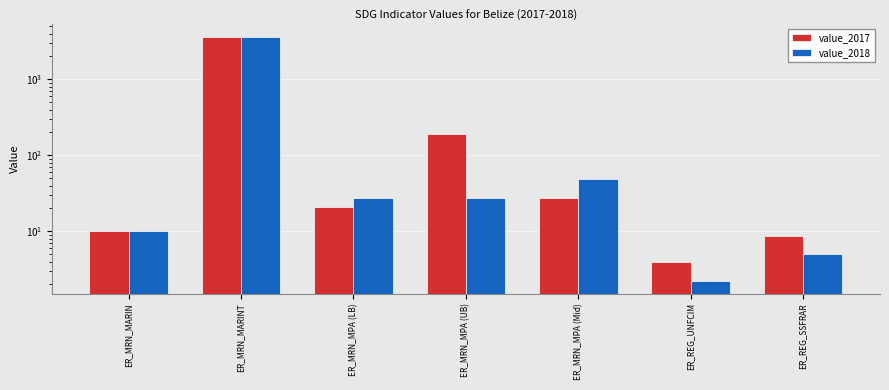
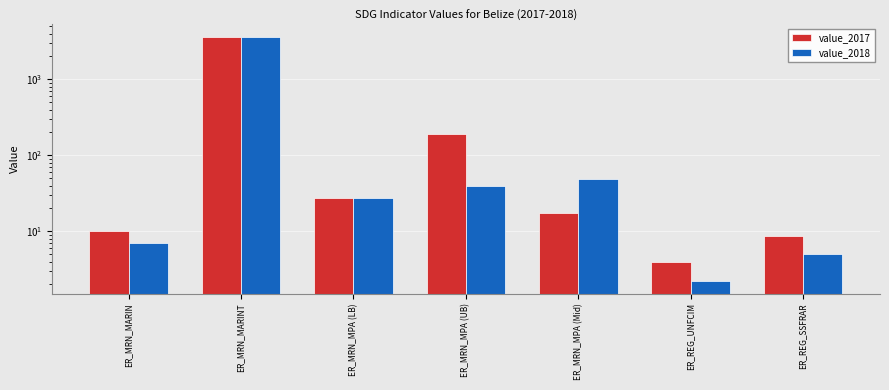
value_2018, ER_MRN_MARIN: 10 -> 7
value_2017, ER_MRN_MPA (LB): 21 -> 28
value_2018, ER_MRN_MPA (UB): 28 -> 40
value_2017, ER_MRN_MPA (Mid): 28 -> 18
